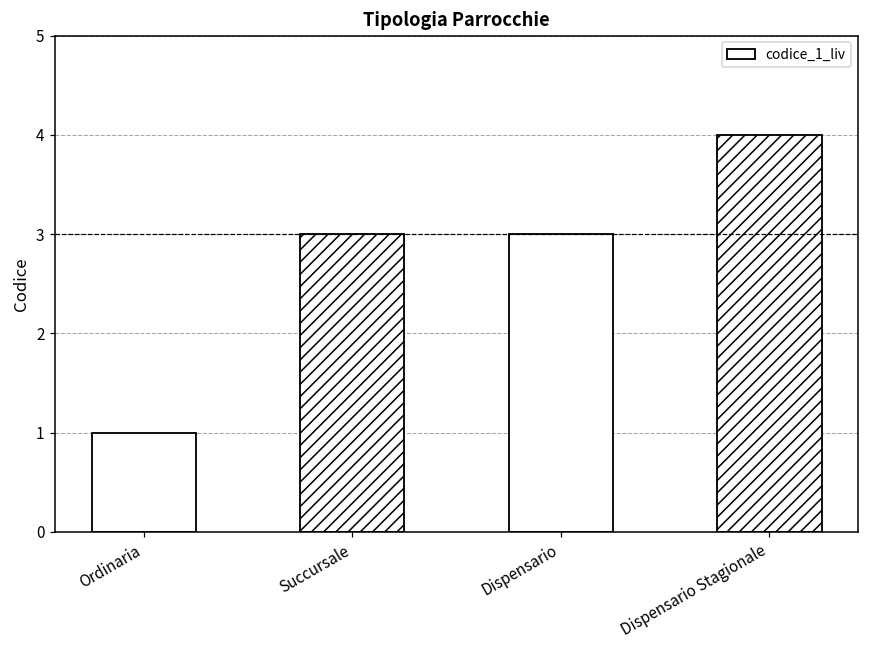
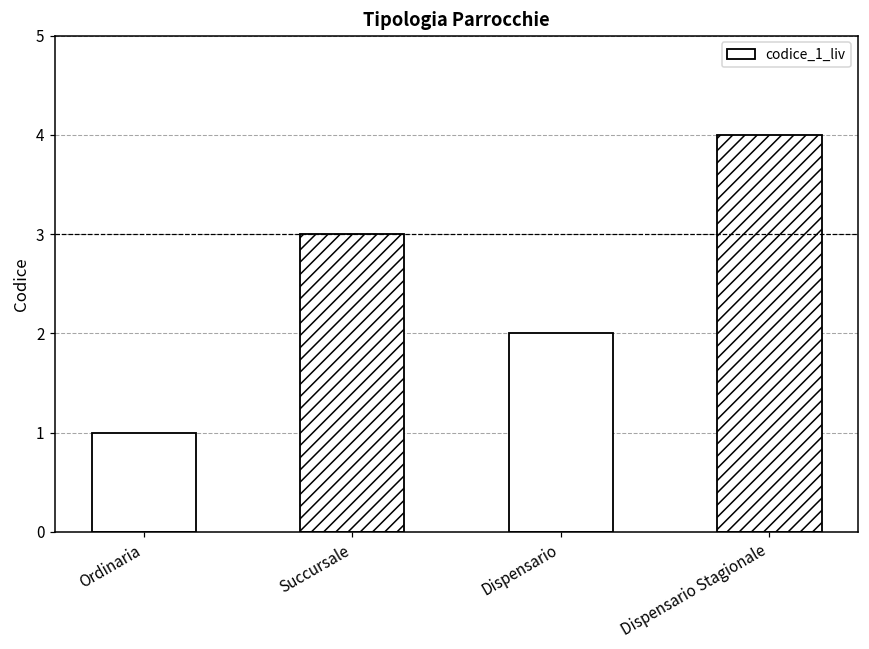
Dispensario: 3 -> 2
